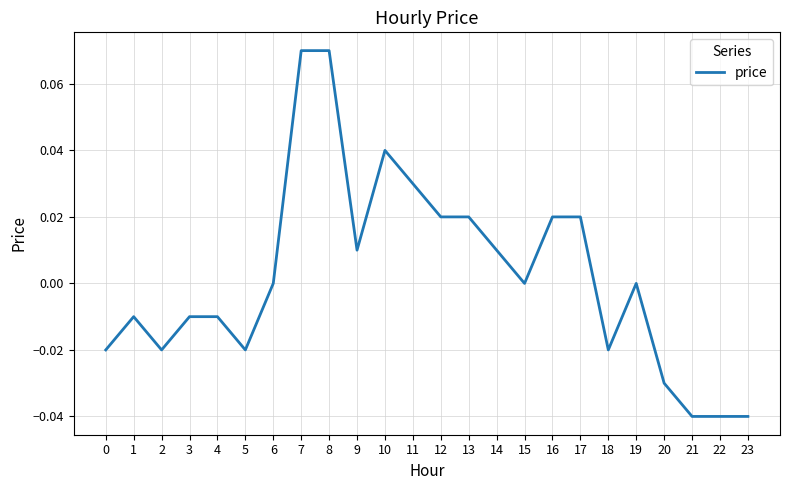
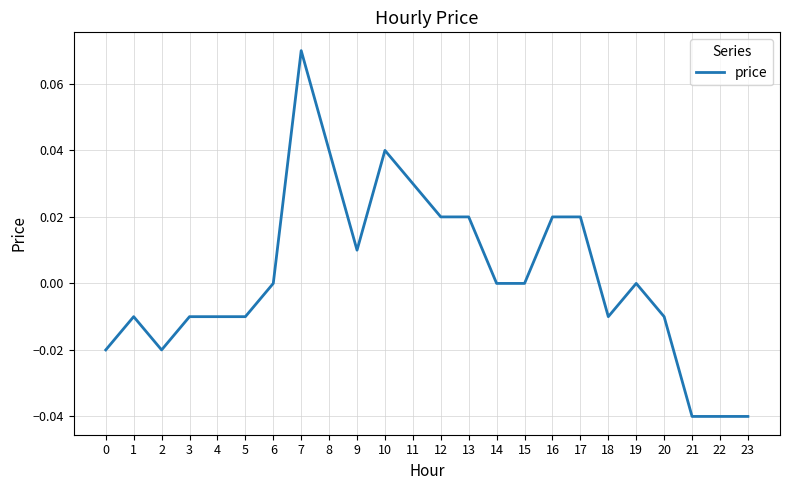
5: -0.02 -> -0.01
8: 0.07 -> 0.04
14: 0.01 -> 0.00
18: -0.02 -> -0.01
20: -0.03 -> -0.01
